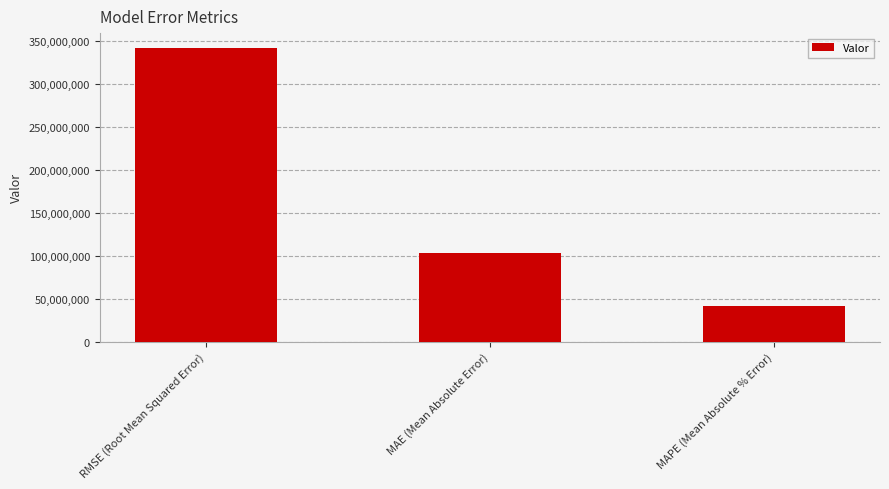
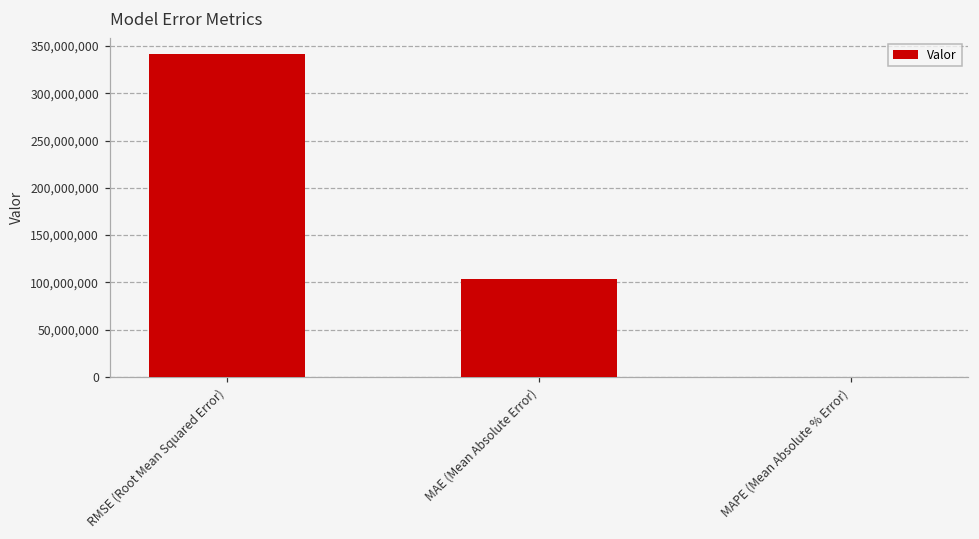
MAPE (Mean Absolute % Error): 40,000,000 -> 0
